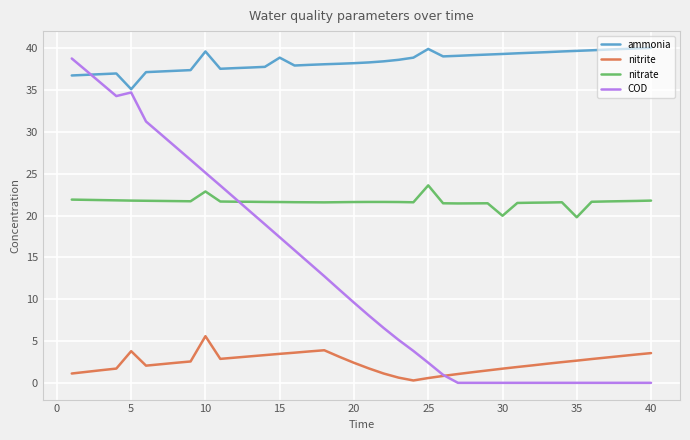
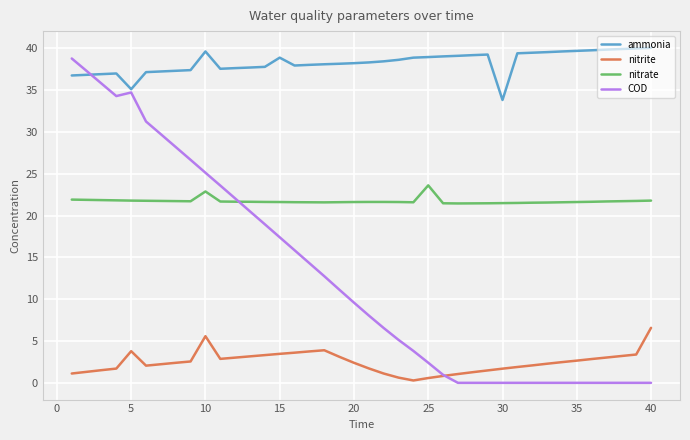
ammonia, 25: 40 -> 39
ammonia, 30: 39 -> 34
nitrate, 30: 20 -> 21
nitrate, 35: 20 -> 22
nitrite, 40: 4 -> 7
